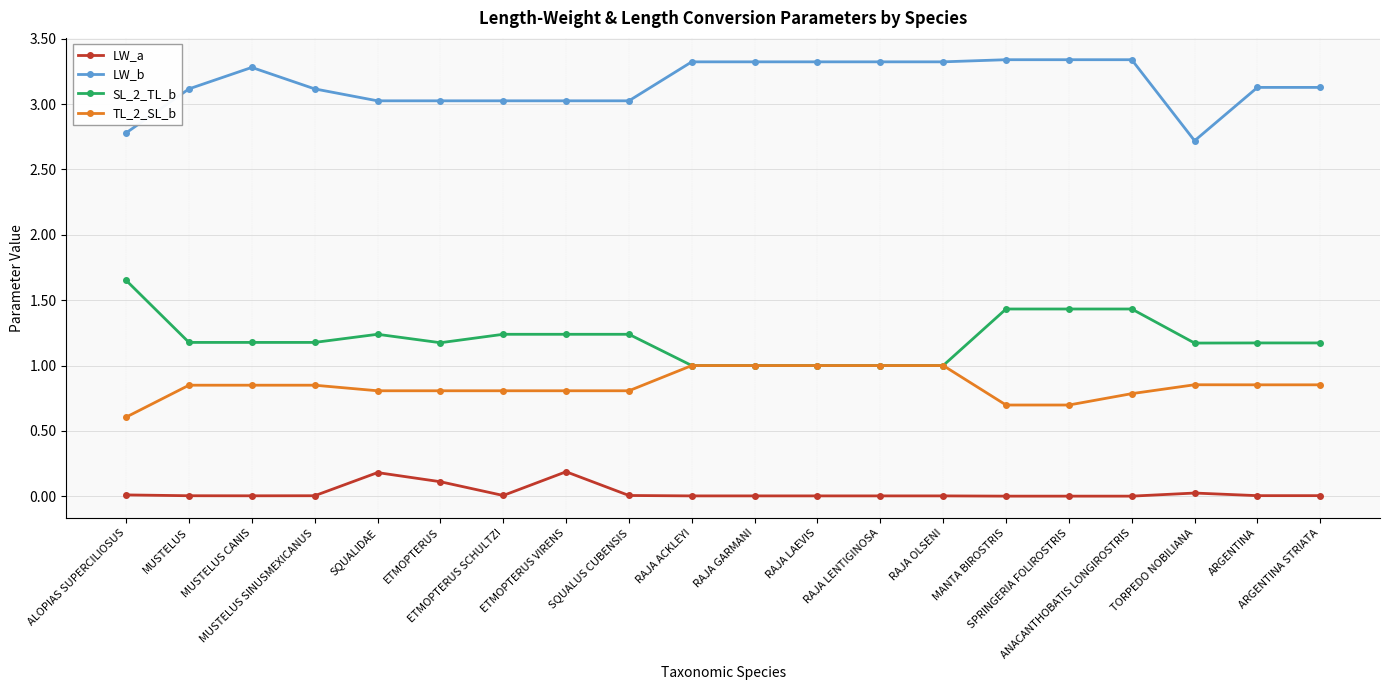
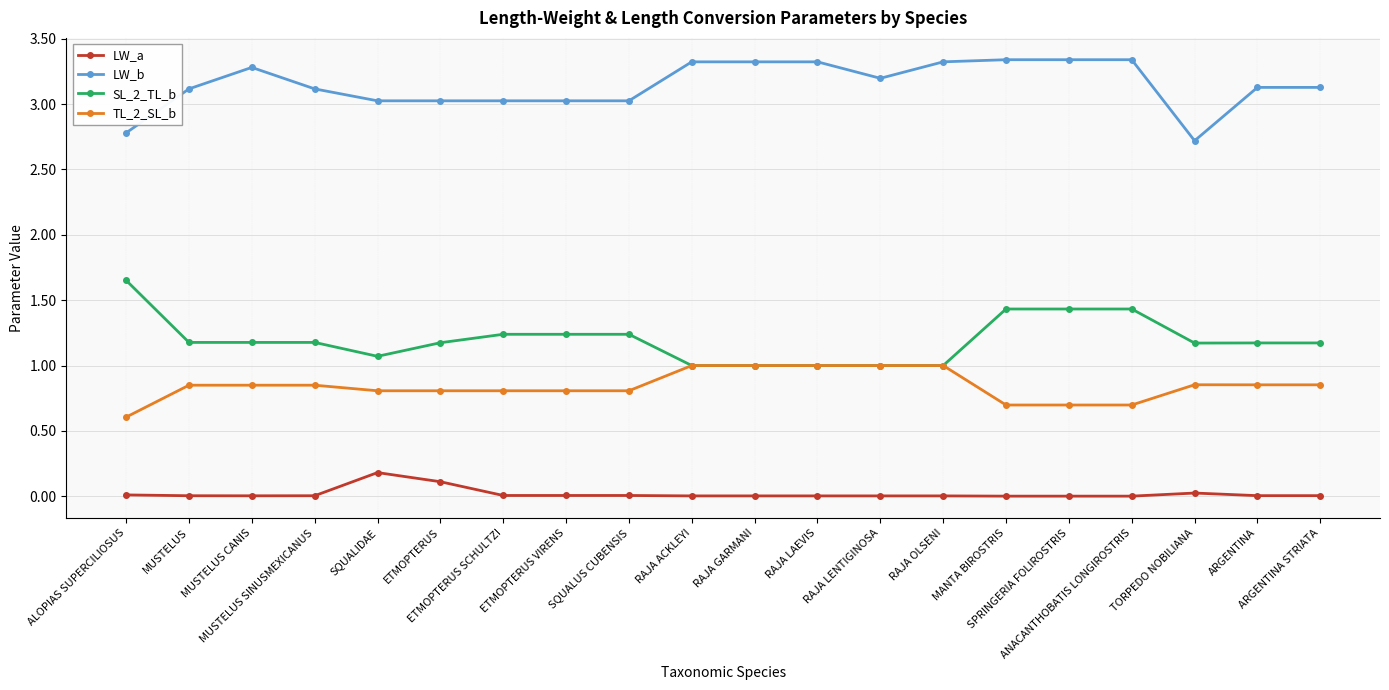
SL_2_TL_b, SQUALIDAE: 1.24 -> 1.07
LW_a, ETMOPTERUS VIRENS: 0.19 -> 0.01
LW_b, RAJA LENTIGINOSA: 3.32 -> 3.20
TL_2_SL_b, ANACANTHOBATIS LONGIROSTRIS: 0.79 -> 0.70
